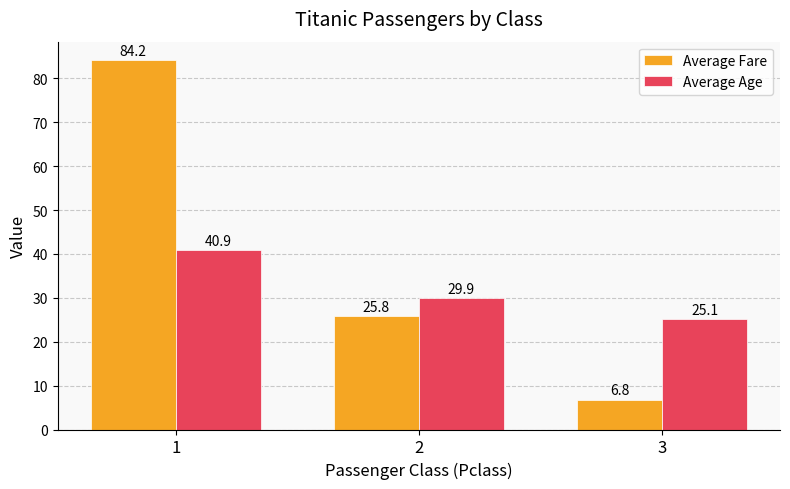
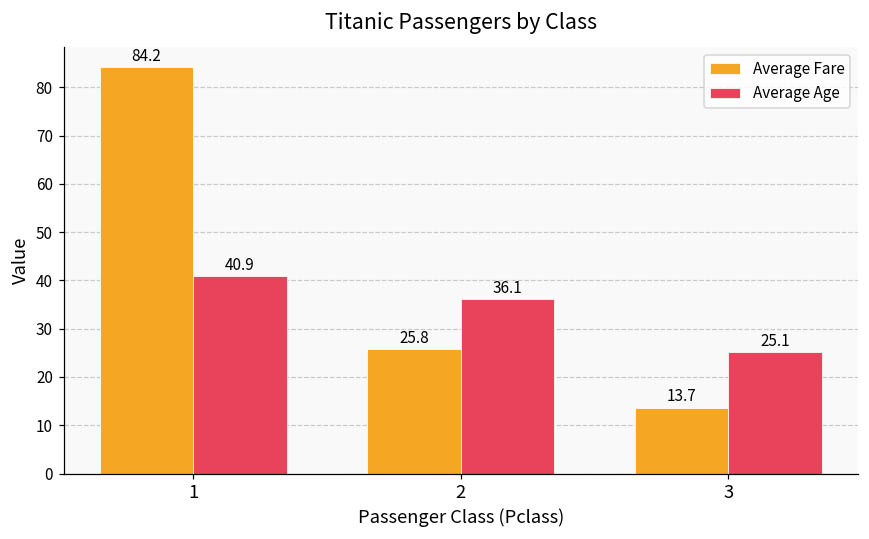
Average Age, 2: 29.9 -> 36.1
Average Fare, 3: 6.8 -> 13.7
